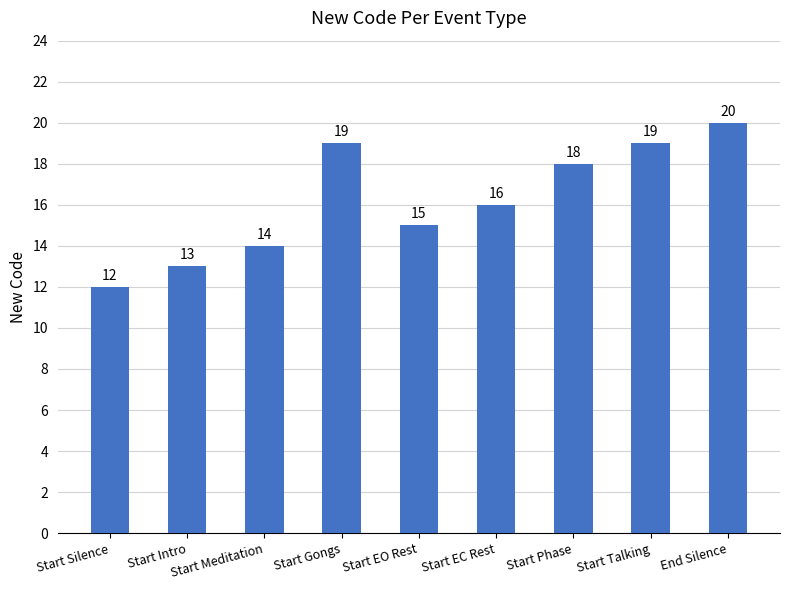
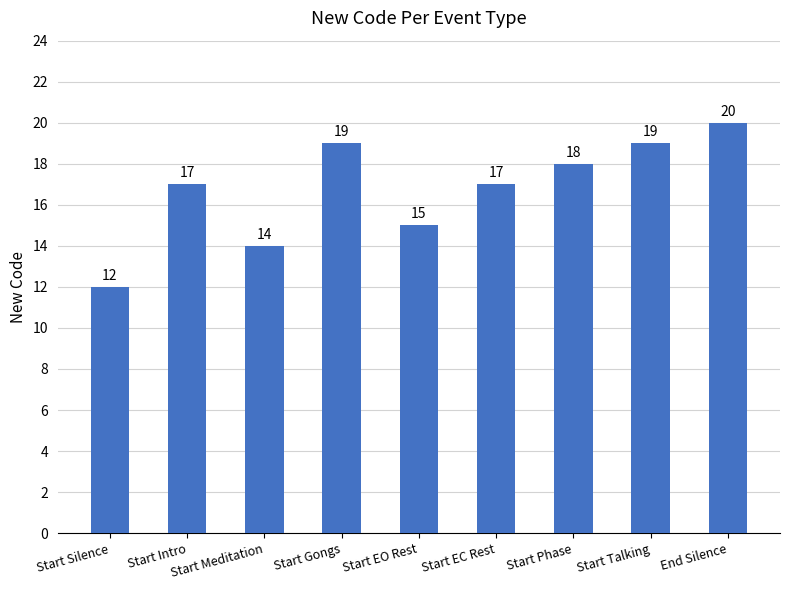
Start Intro: 13 -> 17
Start EC Rest: 16 -> 17
